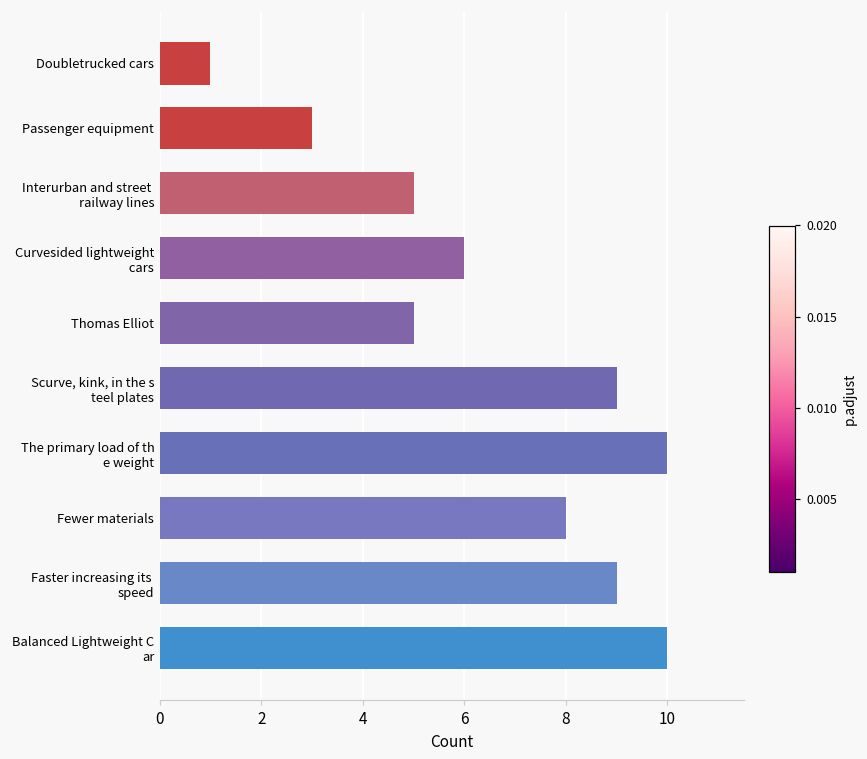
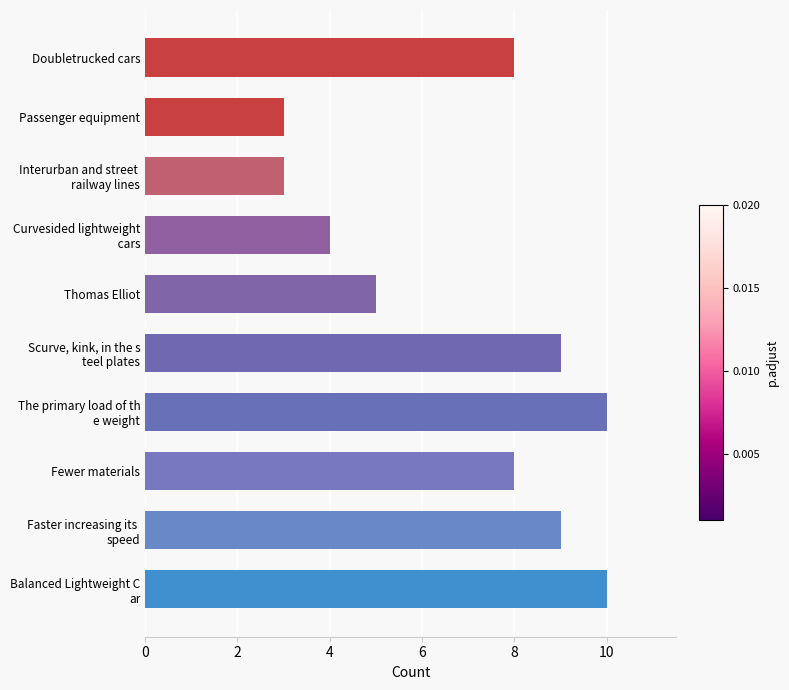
Doubletrucked cars: 1 -> 8
Interurban and street railway lines: 5 -> 3
Curvesided lightweight cars: 6 -> 4
